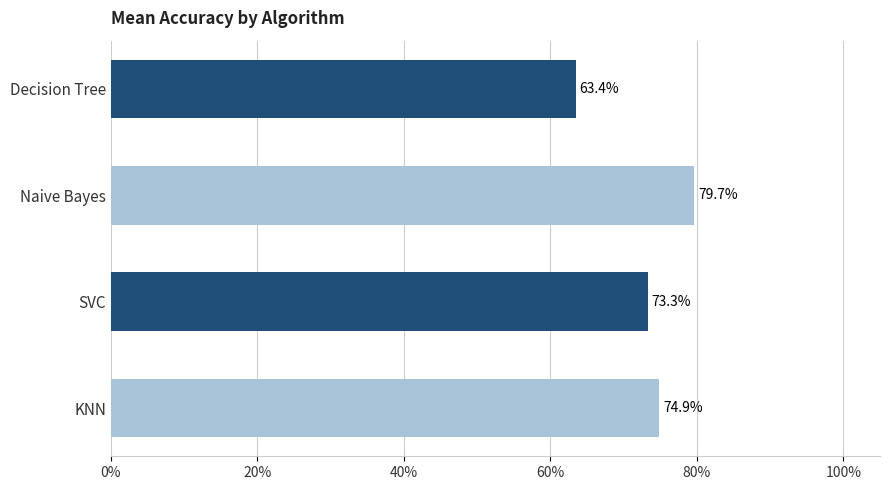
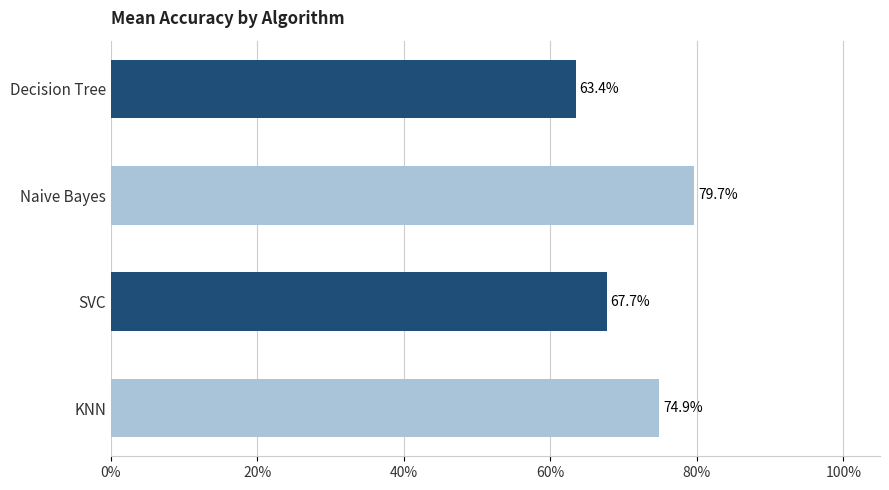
SVC: 73.3% -> 67.7%
